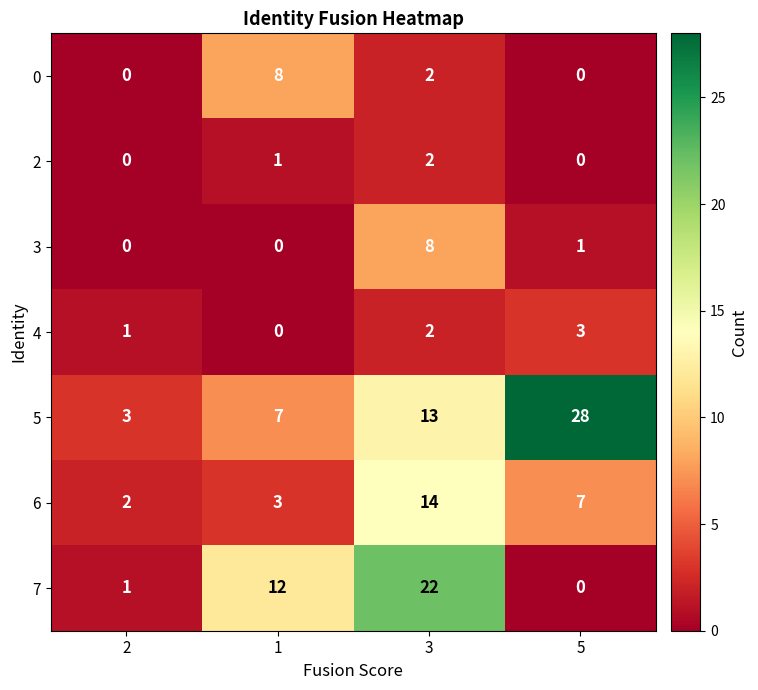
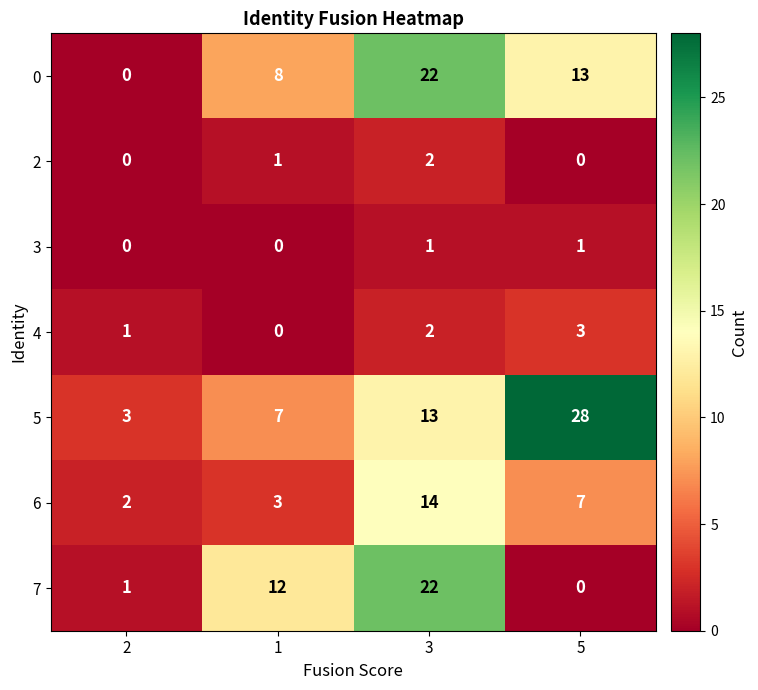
0, 3: 2 -> 22
0, 5: 0 -> 13
3, 3: 8 -> 1
